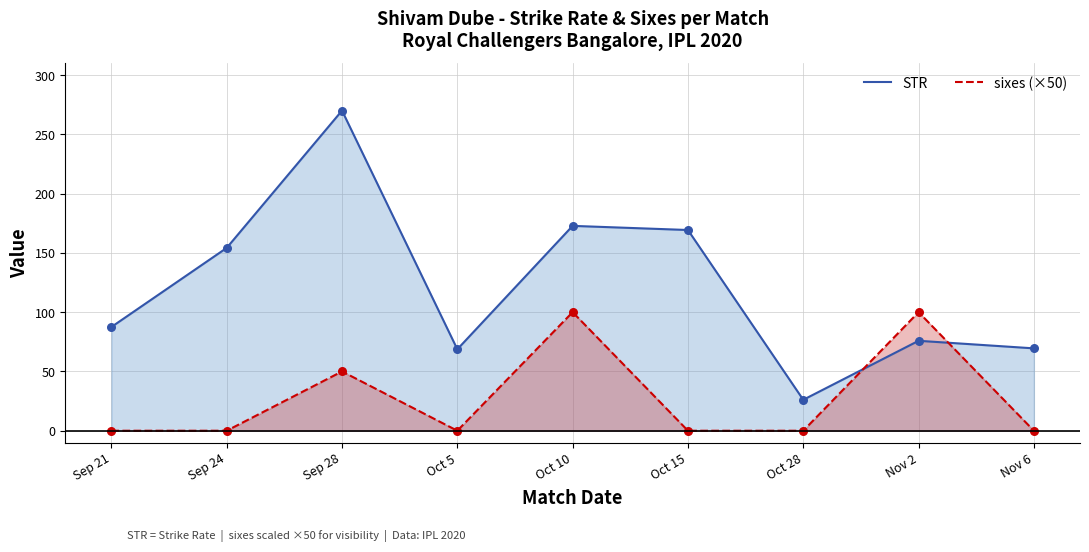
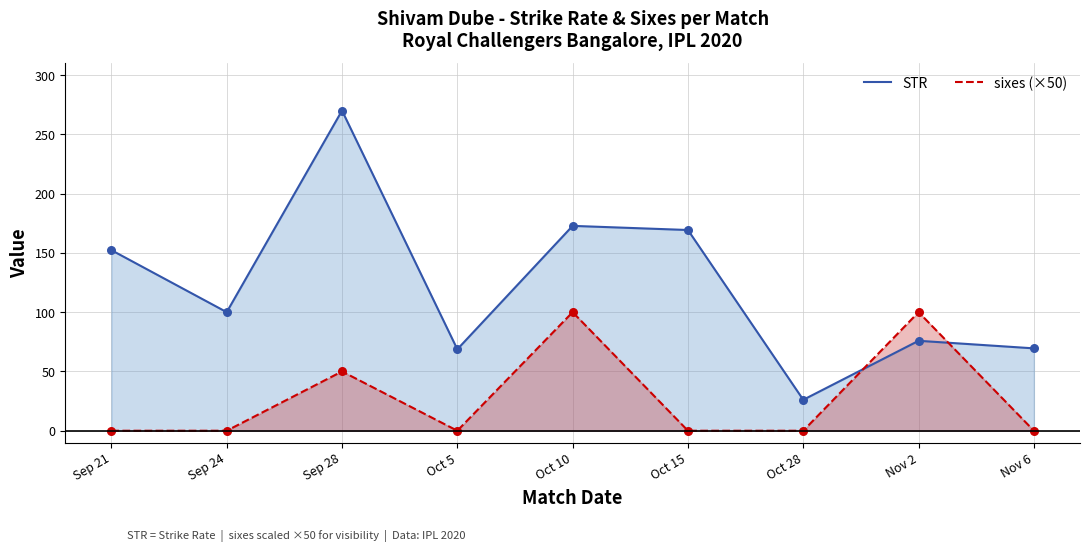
STR, Sep 21: 88 -> 152
STR, Sep 24: 154 -> 100
